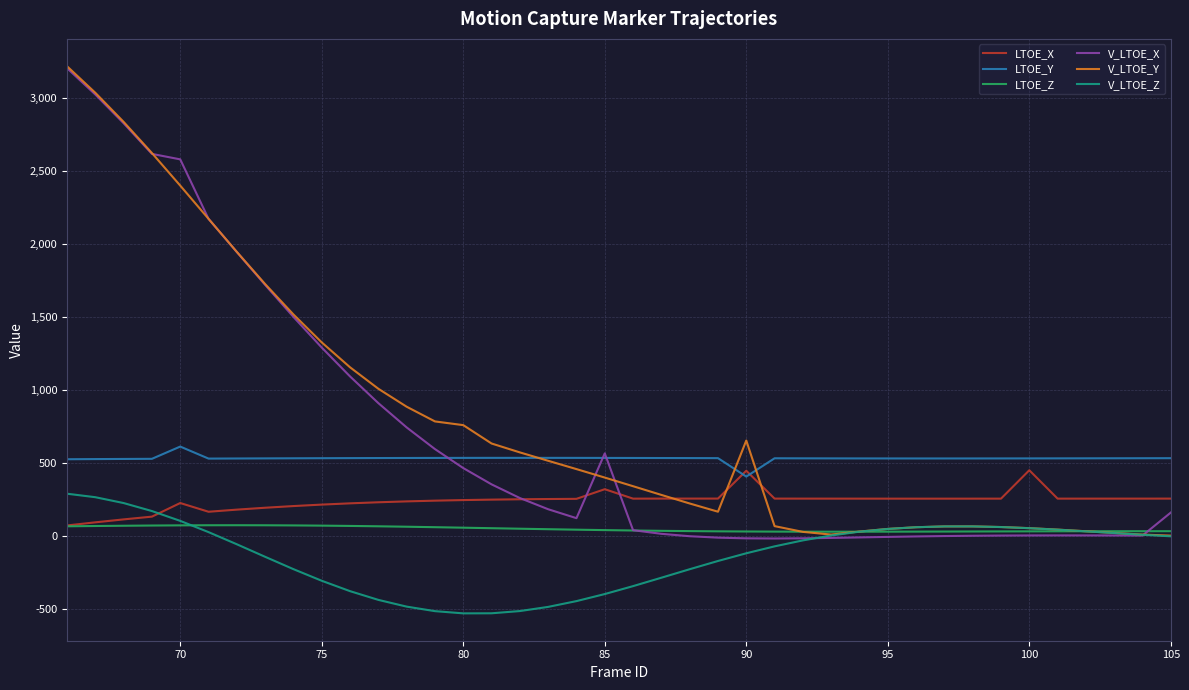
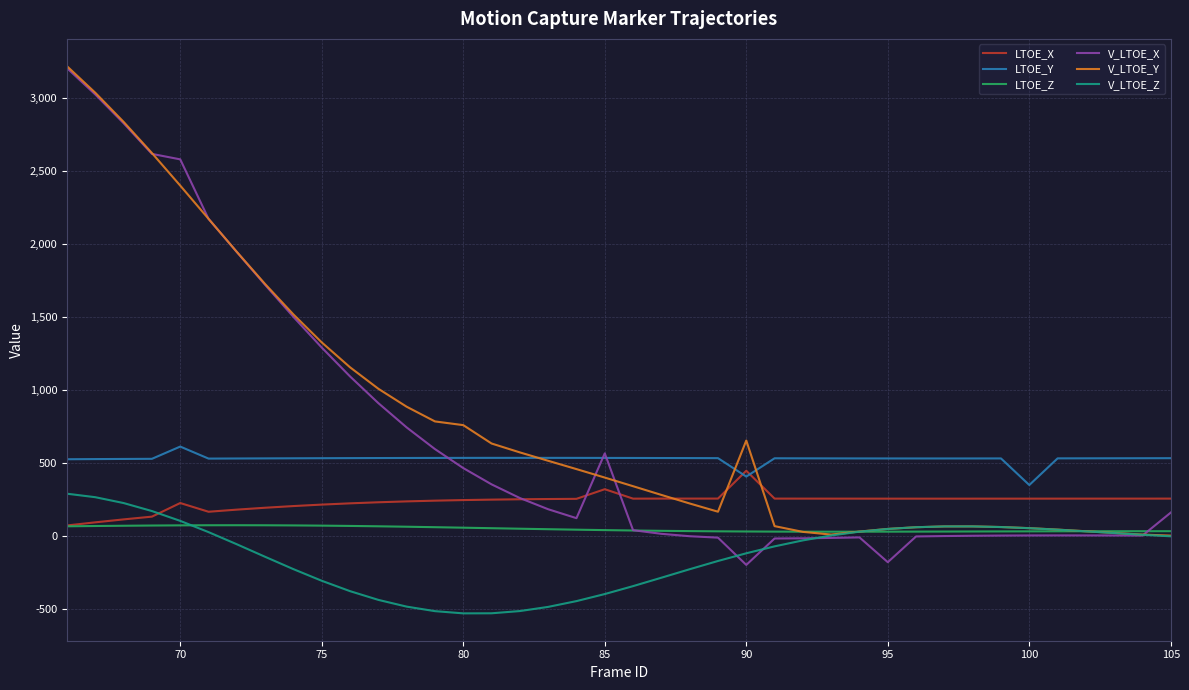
V_LTOE_X, 90: -10 -> -200
V_LTOE_X, 95: 0 -> -180
LTOE_X, 100: 450 -> 260
LTOE_Y, 100: 530 -> 350
